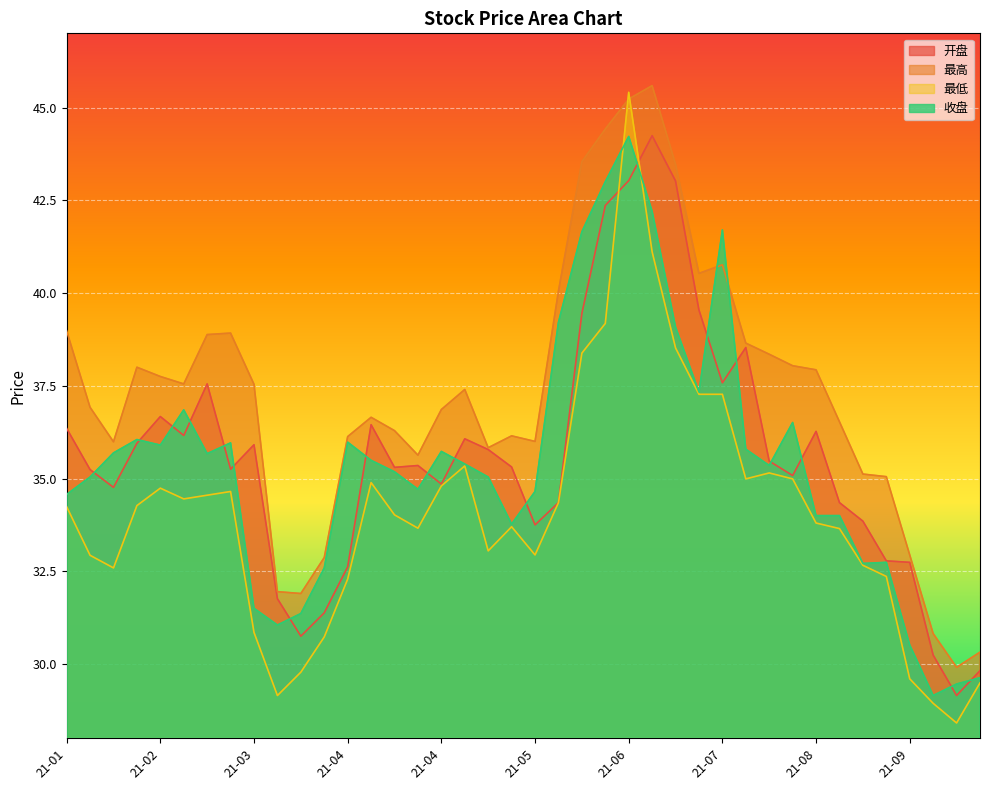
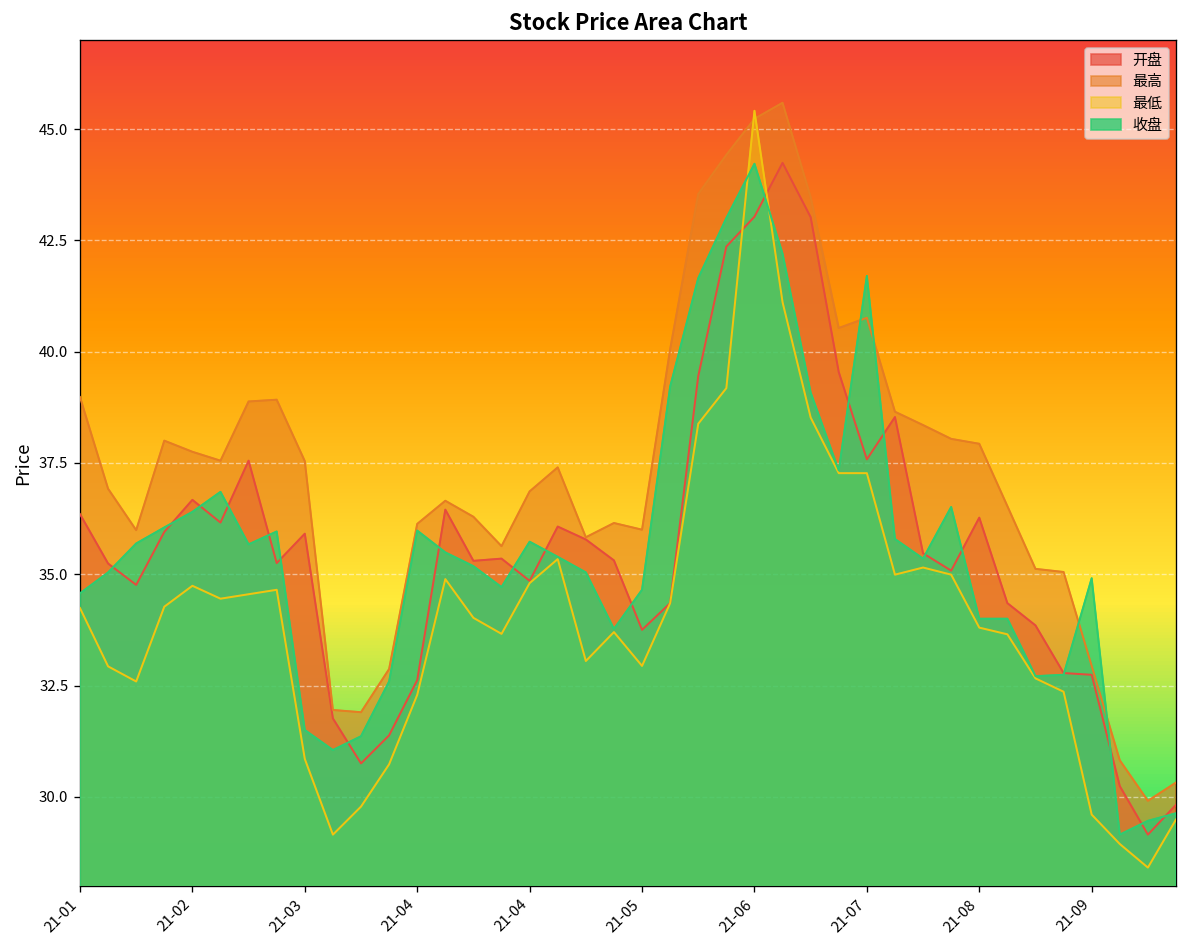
收盘, 21-02: 35.9 -> 36.4
收盘, 21-09: 30.5 -> 34.9
